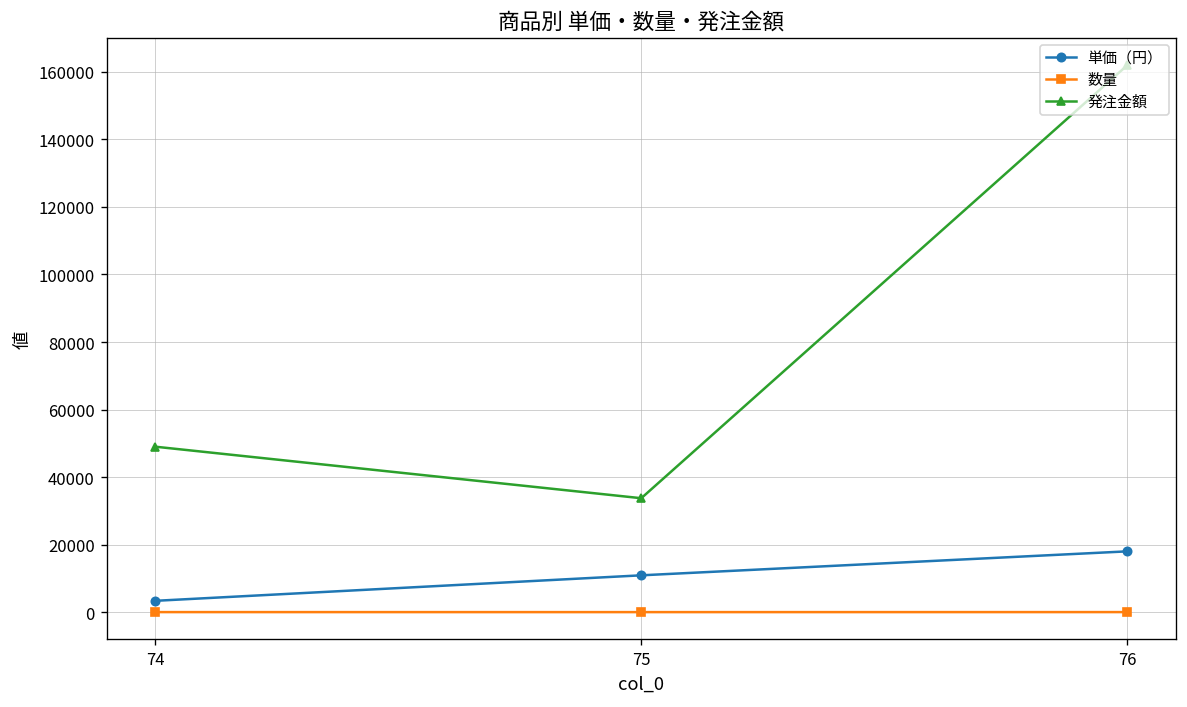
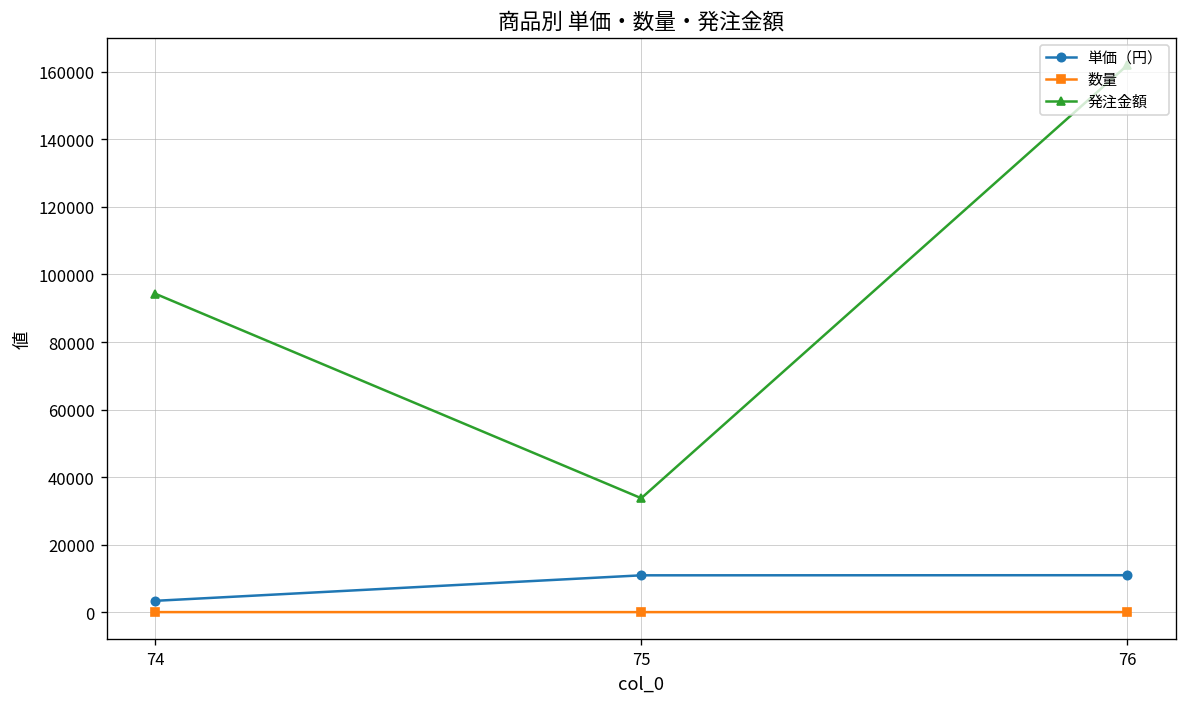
発注金額, 74: 49000 -> 94000
単価（円）, 76: 18000 -> 11000
